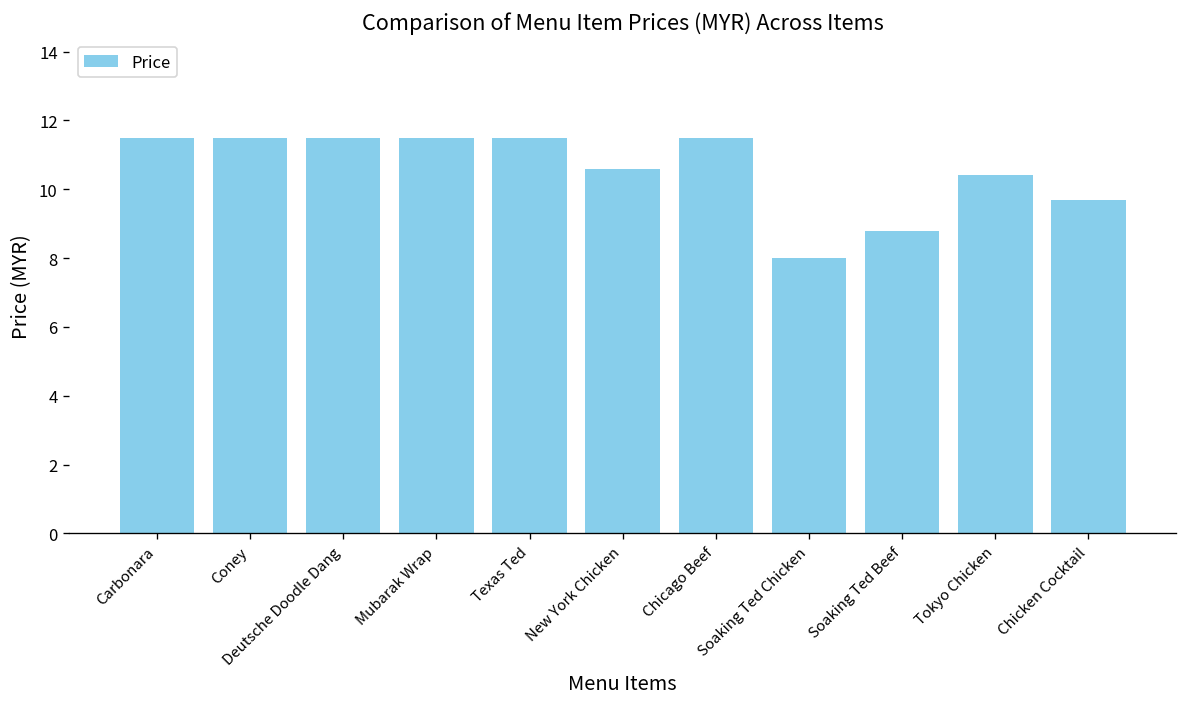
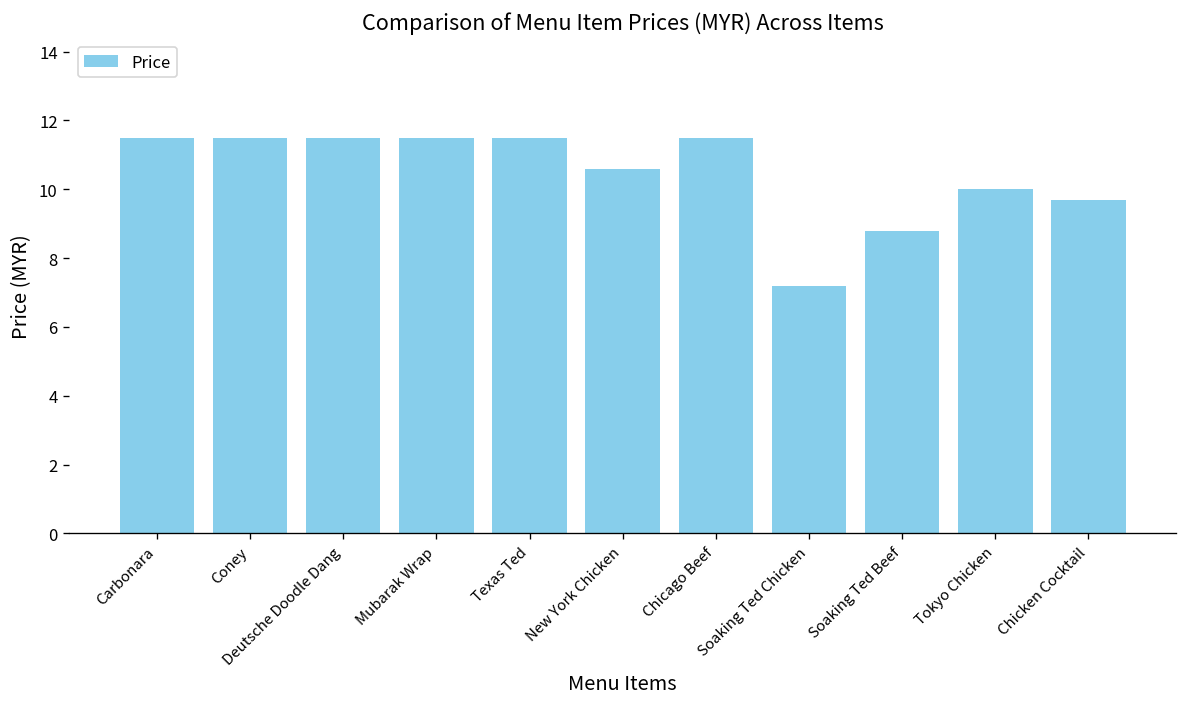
Soaking Ted Chicken: 8.0 -> 7.2
Tokyo Chicken: 10.4 -> 10.0
